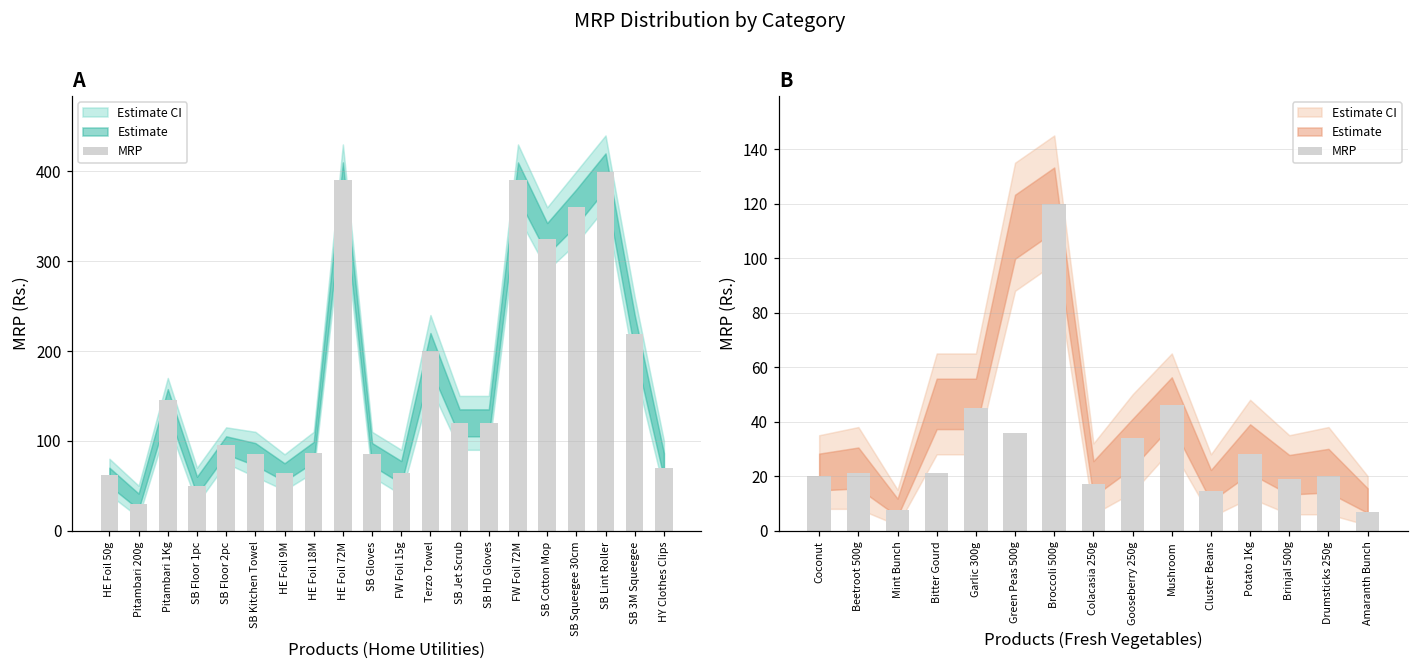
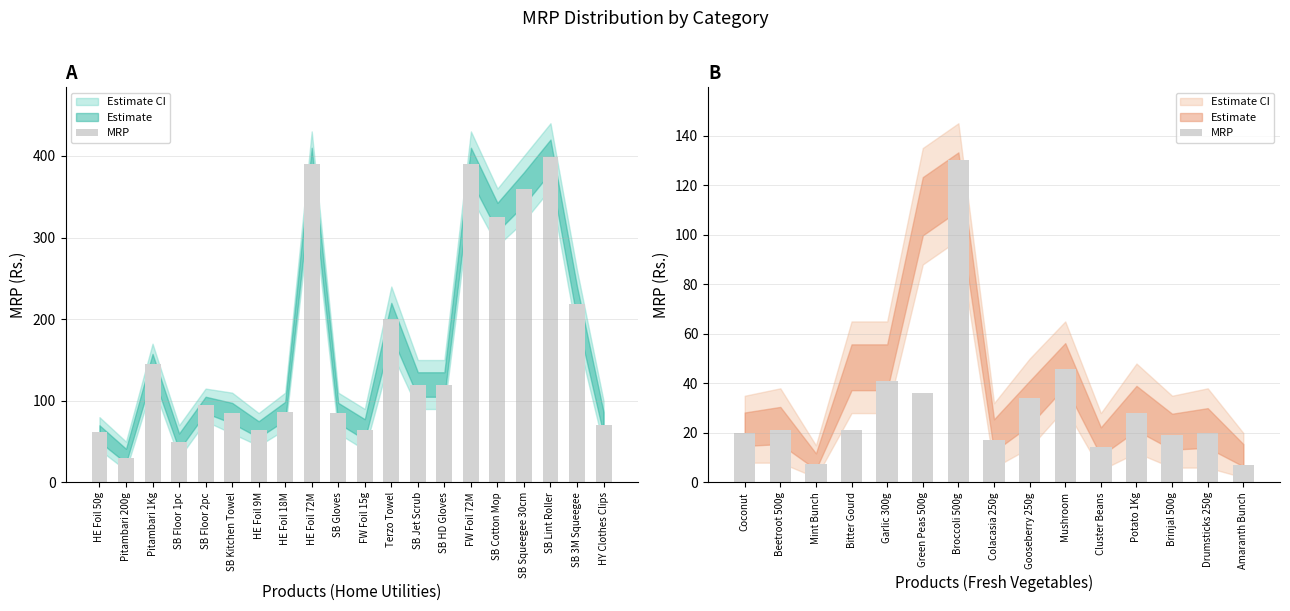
B, MRP, Garlic 300g: 45 -> 41
B, MRP, Broccoli 500g: 120 -> 130
